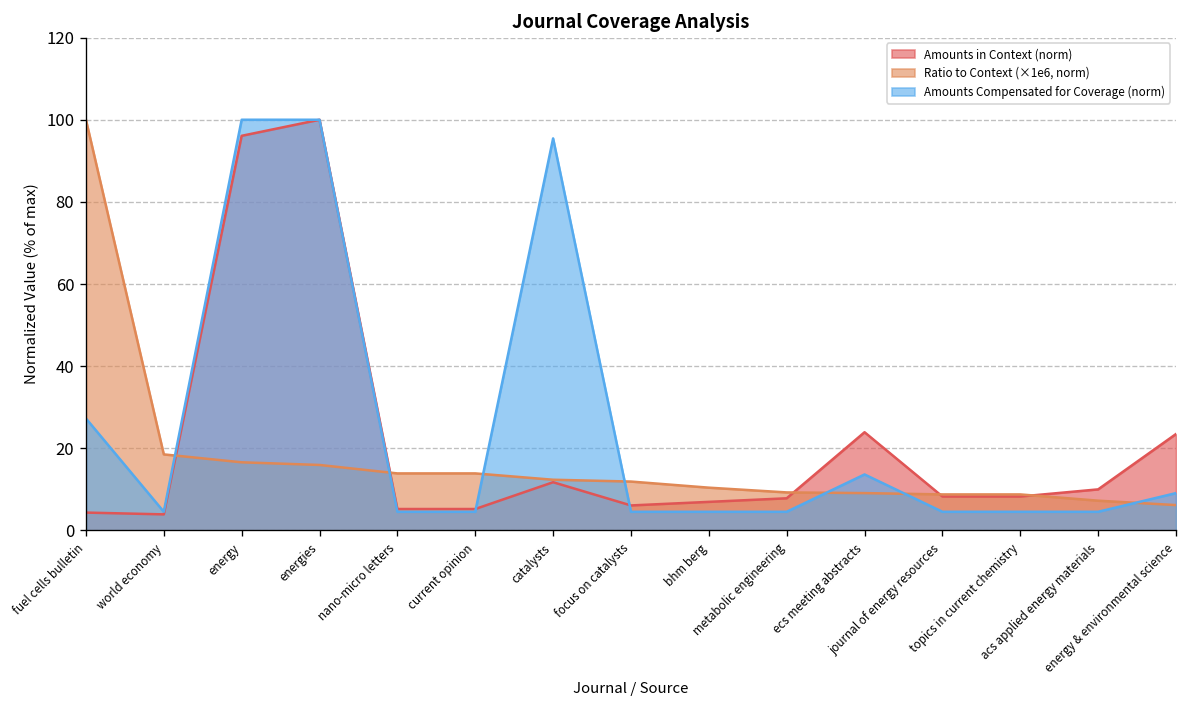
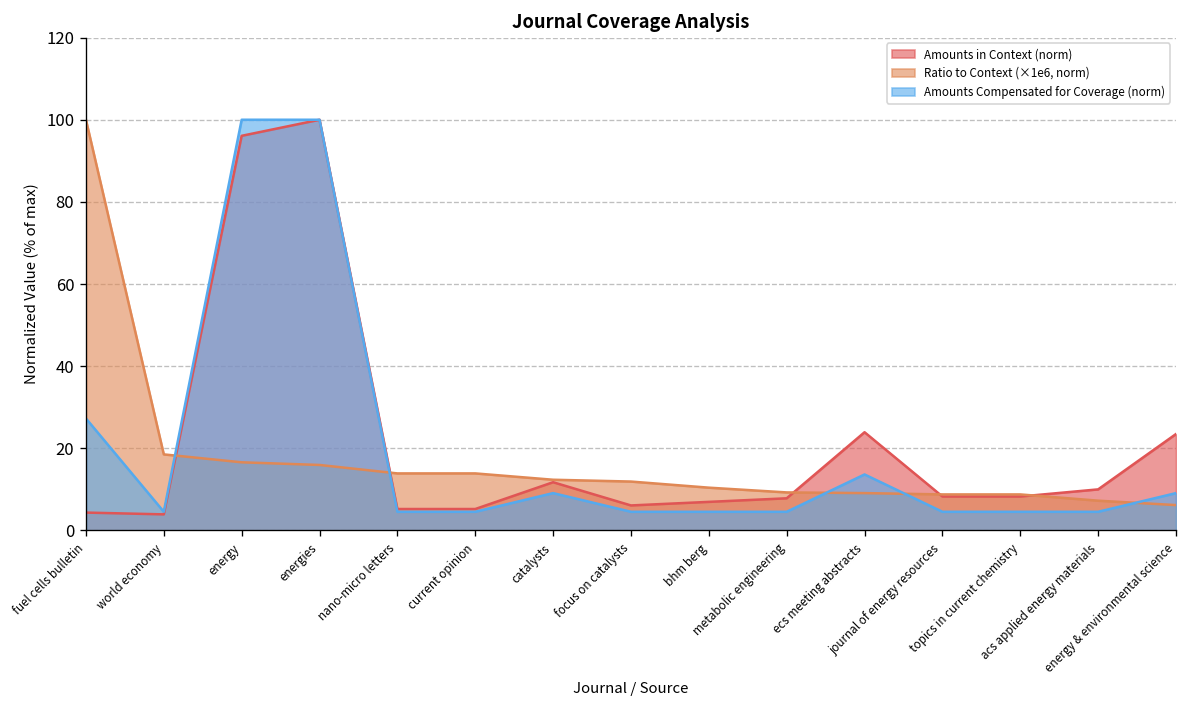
Amounts Compensated for Coverage (norm), catalysts: 95 -> 9
